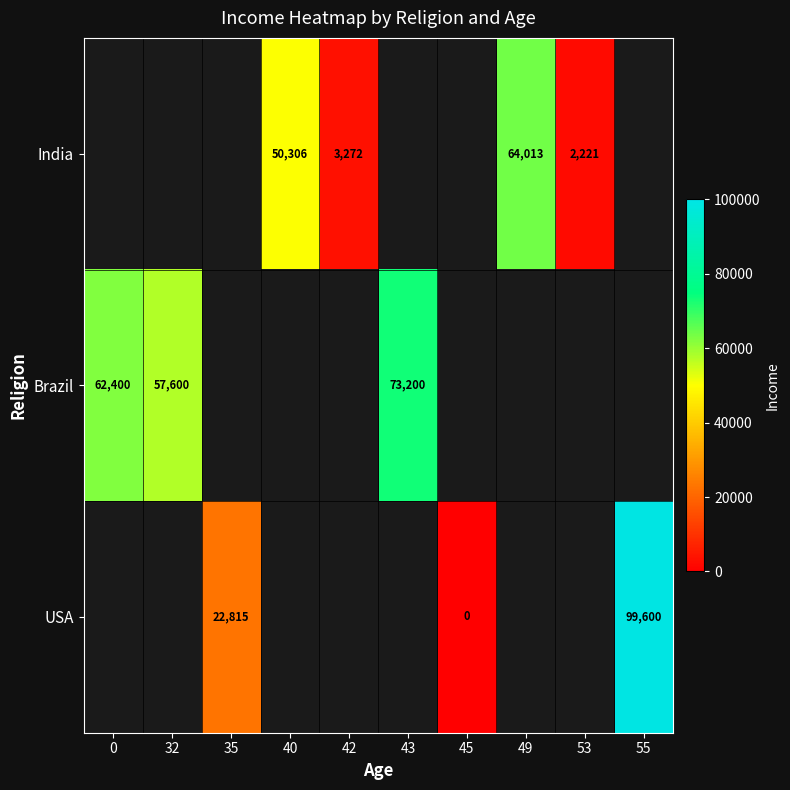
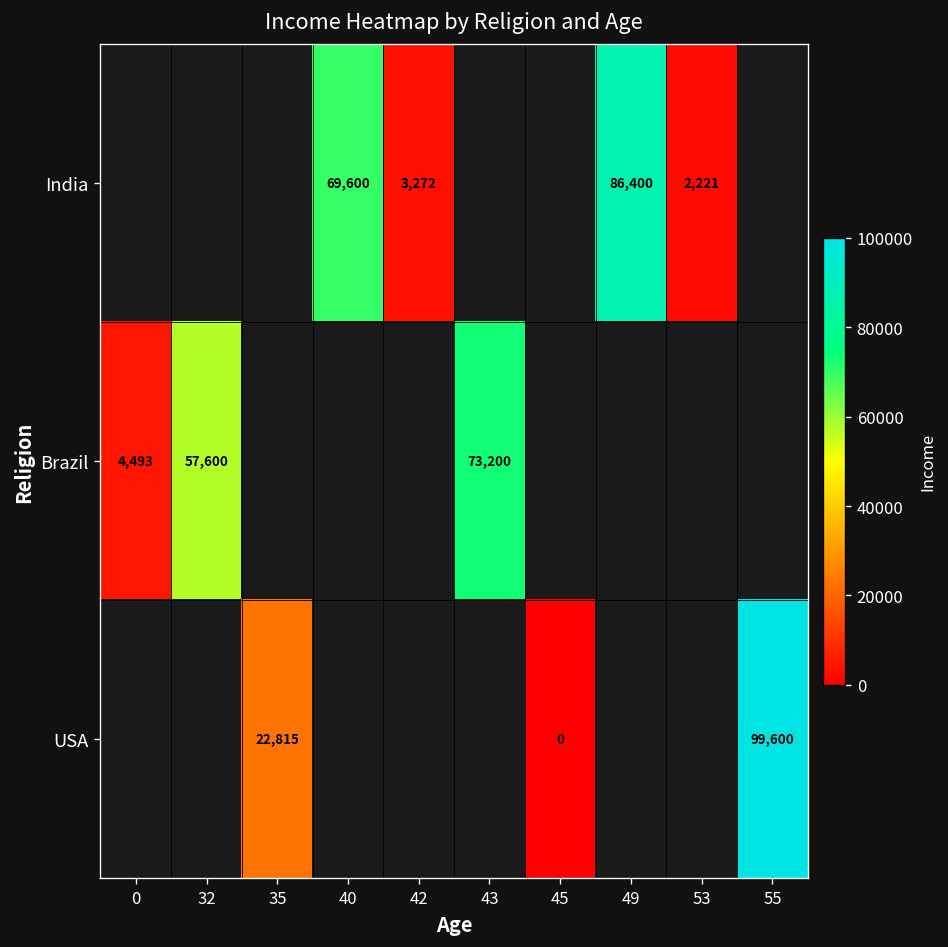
India, 40: 50,306 -> 69,600
India, 49: 64,013 -> 86,400
Brazil, 0: 62,400 -> 4,493
